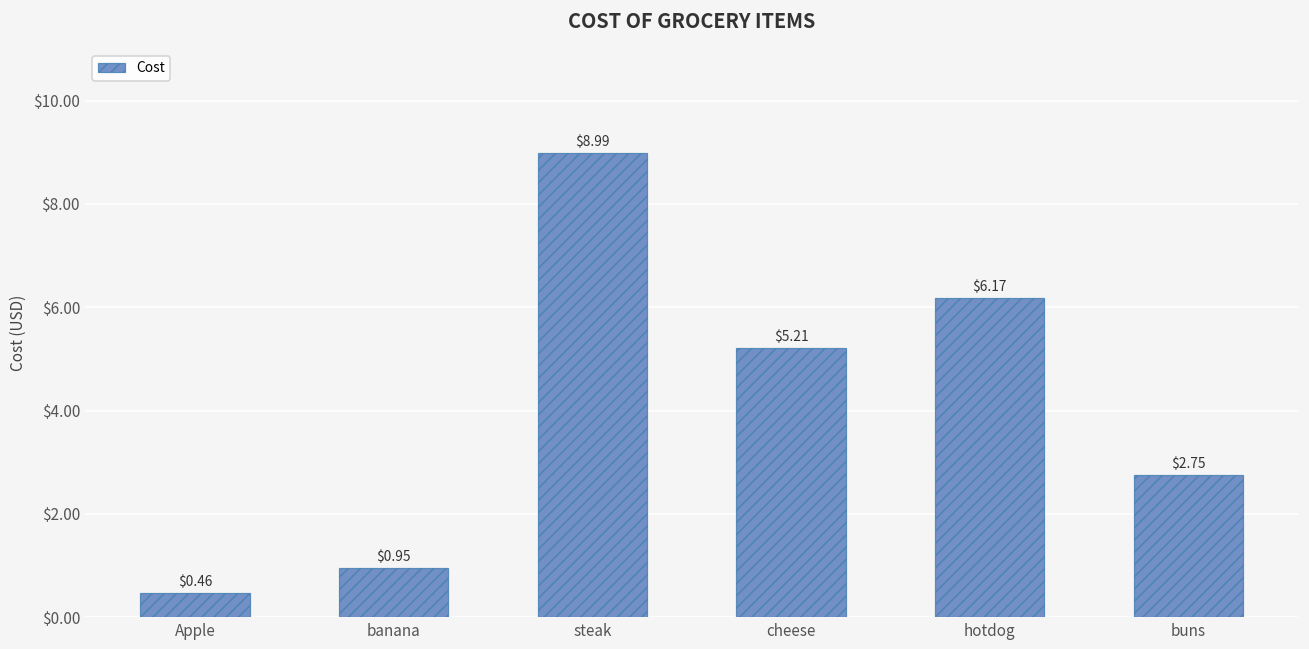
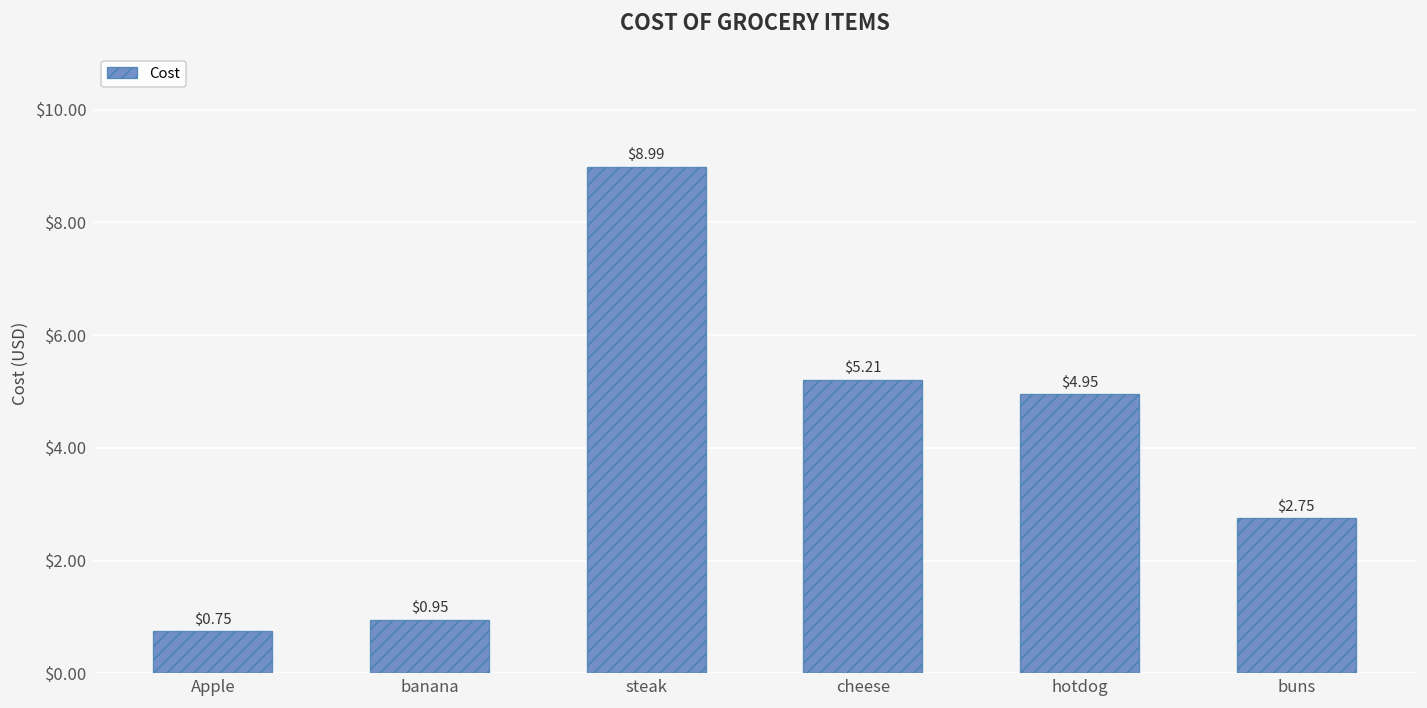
Apple: $0.46 -> $0.75
hotdog: $6.17 -> $4.95
